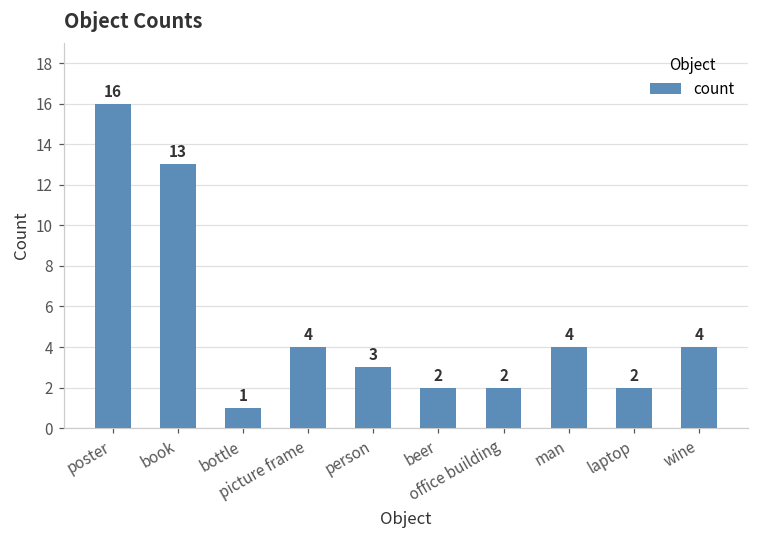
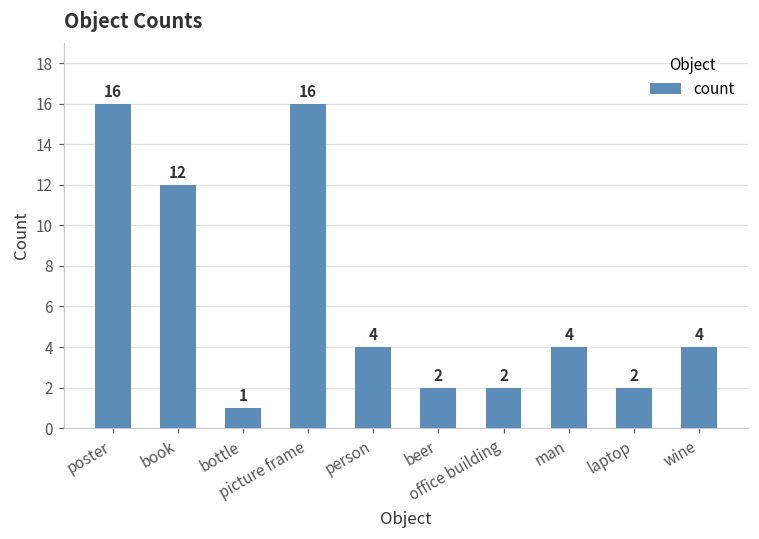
book: 13 -> 12
picture frame: 4 -> 16
person: 3 -> 4
